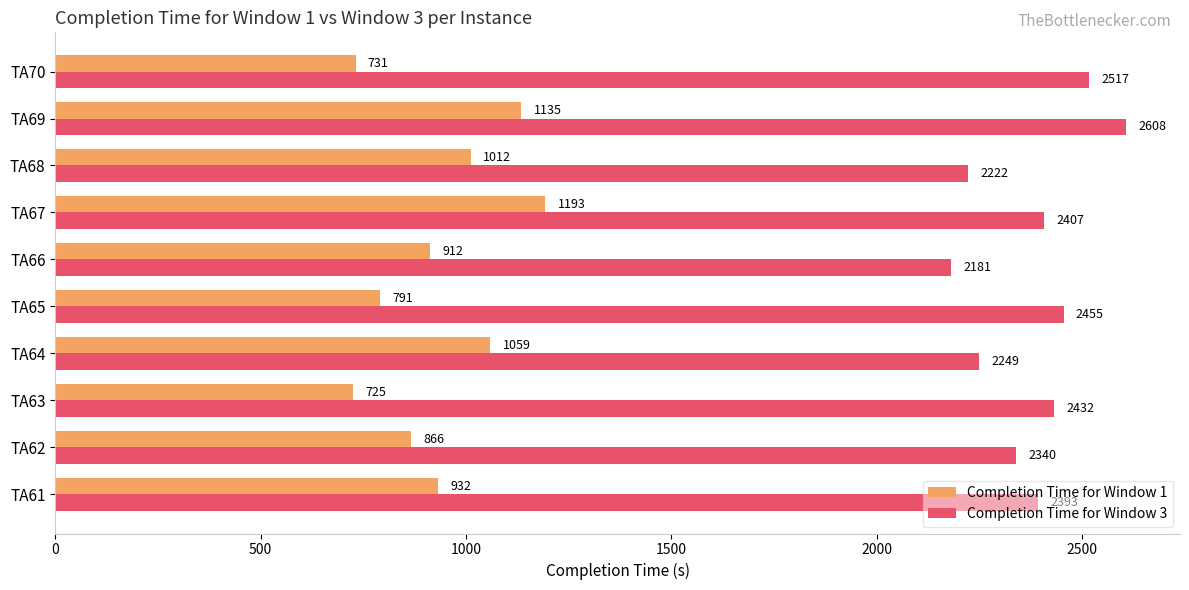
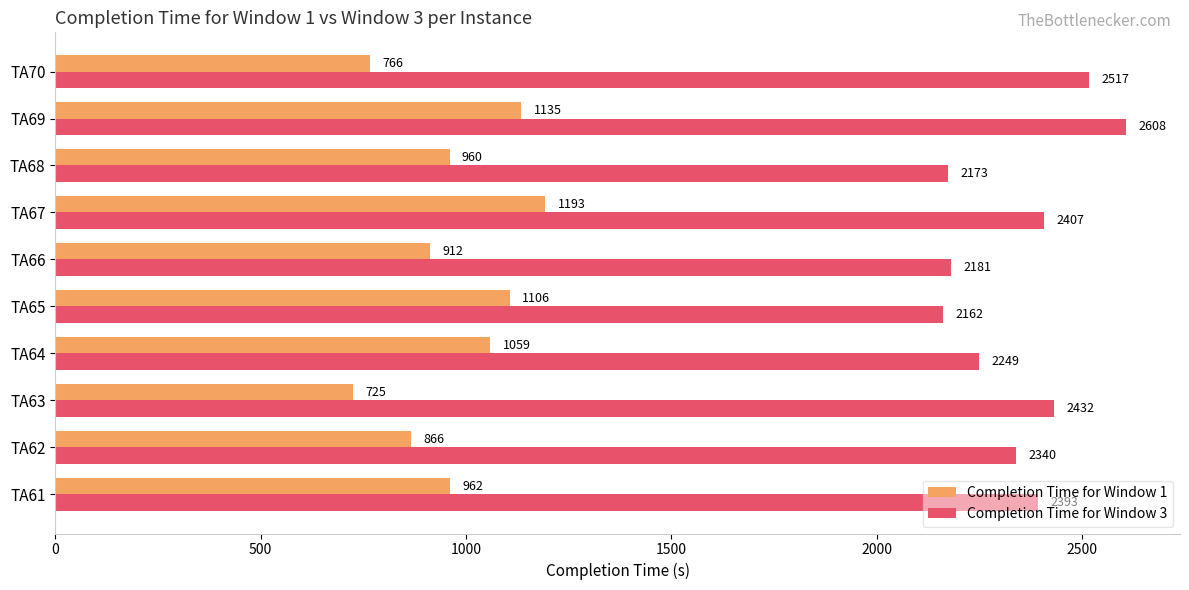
Completion Time for Window 1, TA70: 731 -> 766
Completion Time for Window 1, TA68: 1012 -> 960
Completion Time for Window 3, TA68: 2222 -> 2173
Completion Time for Window 1, TA65: 791 -> 1106
Completion Time for Window 3, TA65: 2455 -> 2162
Completion Time for Window 1, TA61: 932 -> 962
